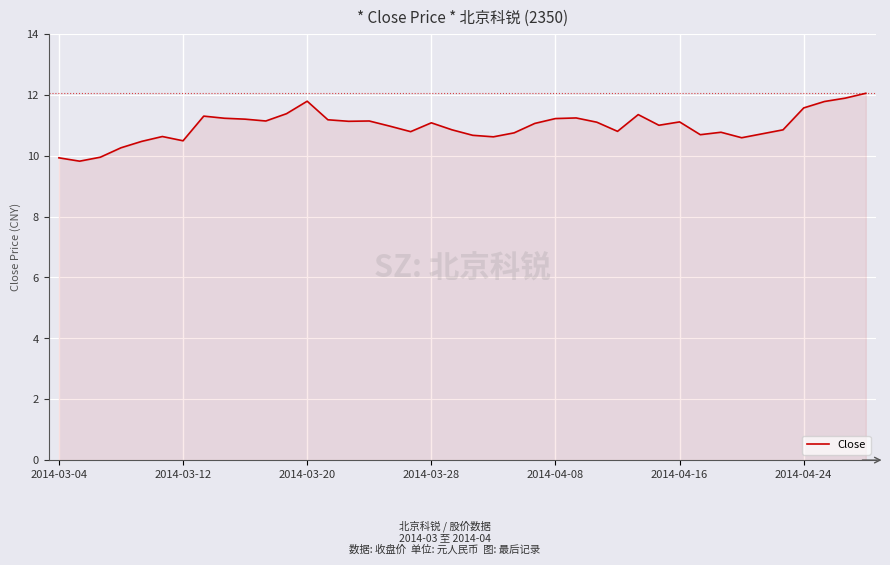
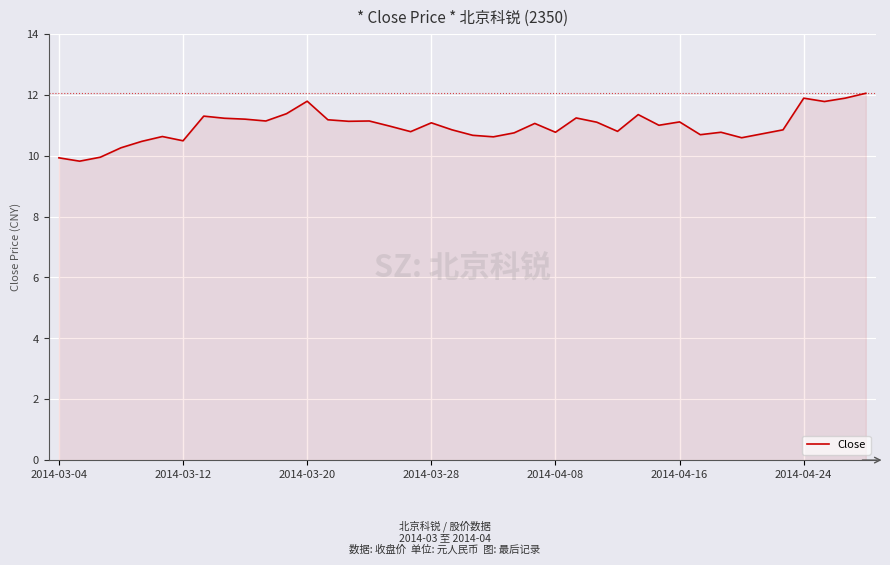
2014-04-08: 11.2 -> 10.8
2014-04-24: 11.6 -> 11.9
